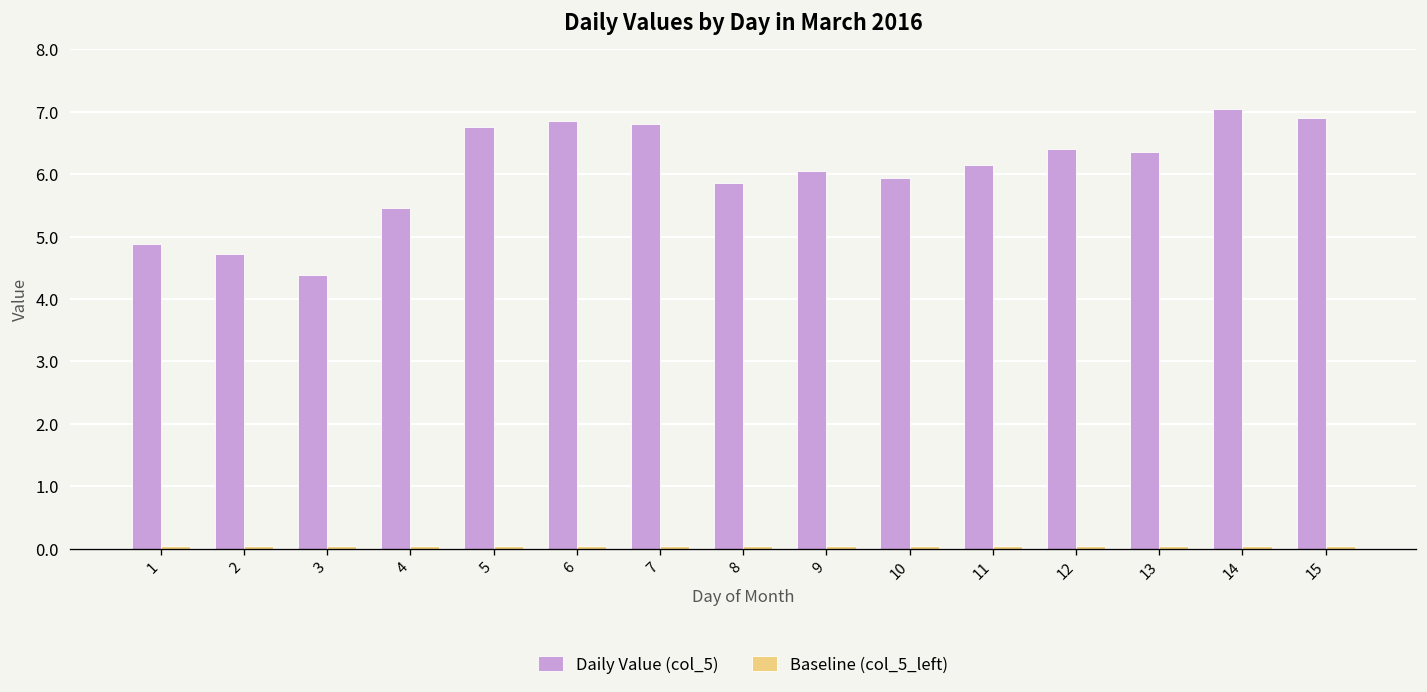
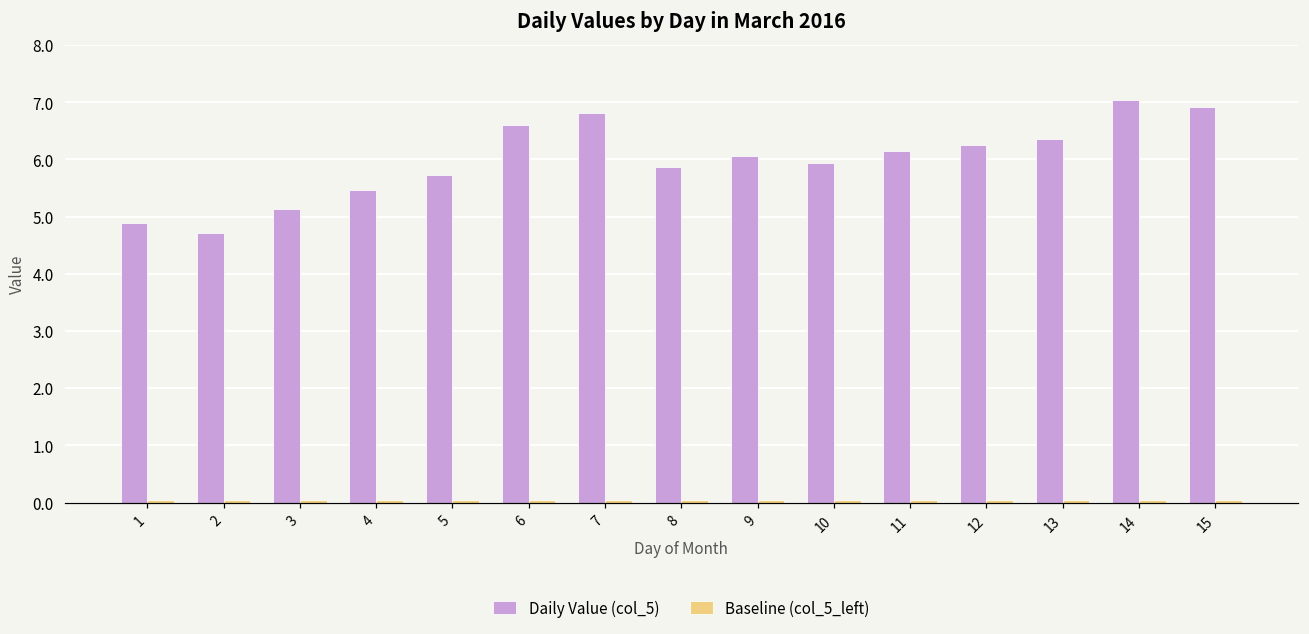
Daily Value (col_5), 3: 4.4 -> 5.1
Daily Value (col_5), 5: 6.8 -> 5.7
Daily Value (col_5), 6: 6.8 -> 6.6
Daily Value (col_5), 12: 6.4 -> 6.2
